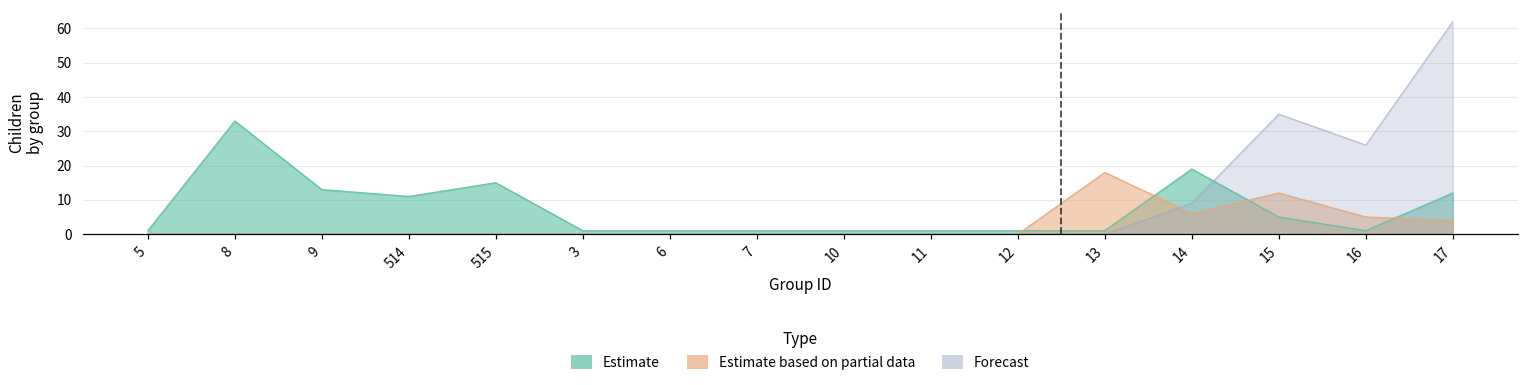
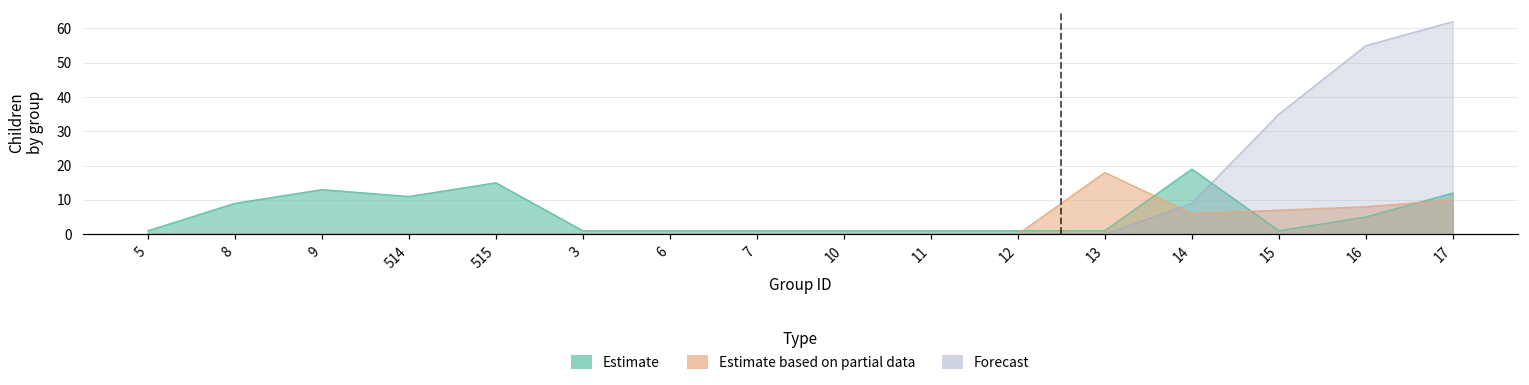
Estimate, 8: 33 -> 9
Estimate, 15: 5 -> 1
Estimate based on partial data, 15: 12 -> 7
Estimate, 16: 1 -> 5
Estimate based on partial data, 16: 5 -> 8
Forecast, 16: 26 -> 55
Estimate based on partial data, 17: 4 -> 10
